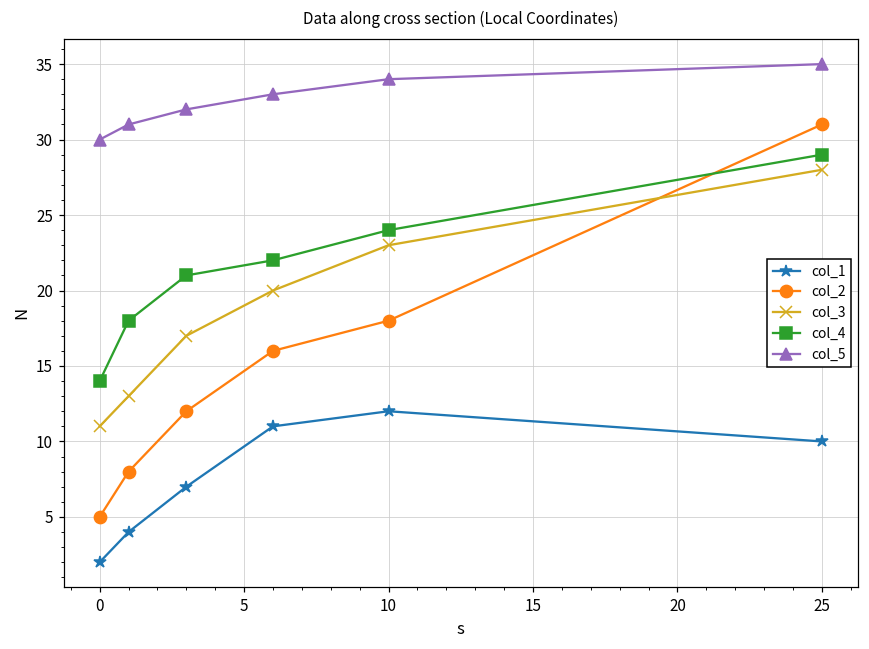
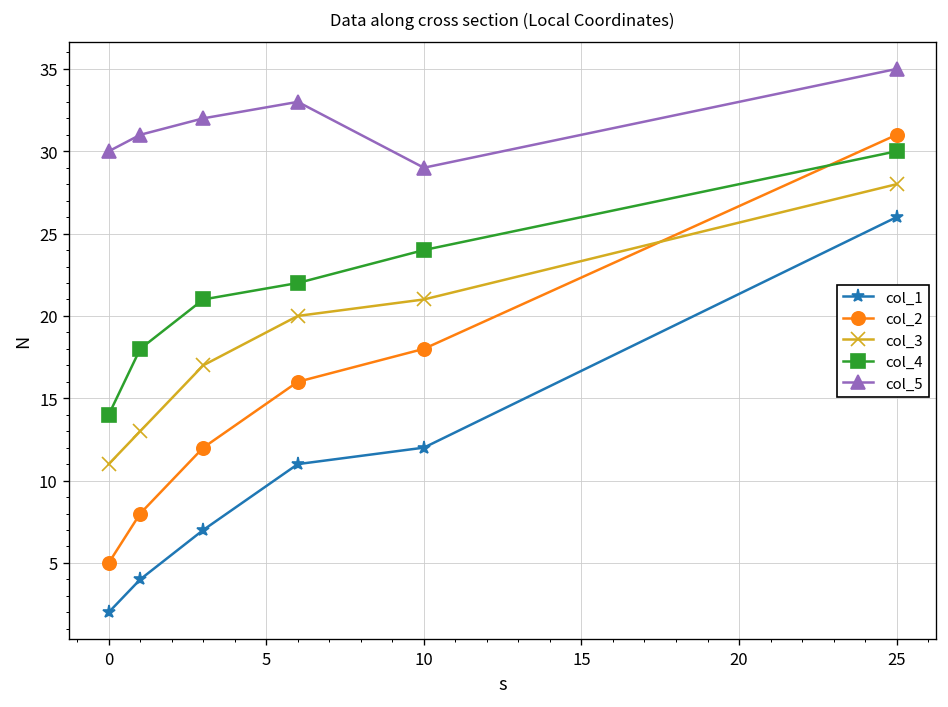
col_3, 10: 23 -> 21
col_5, 10: 34 -> 29
col_1, 25: 10 -> 26
col_4, 25: 29 -> 30
